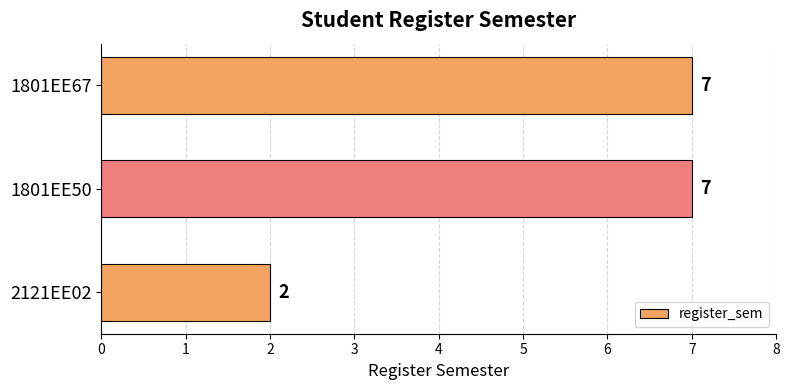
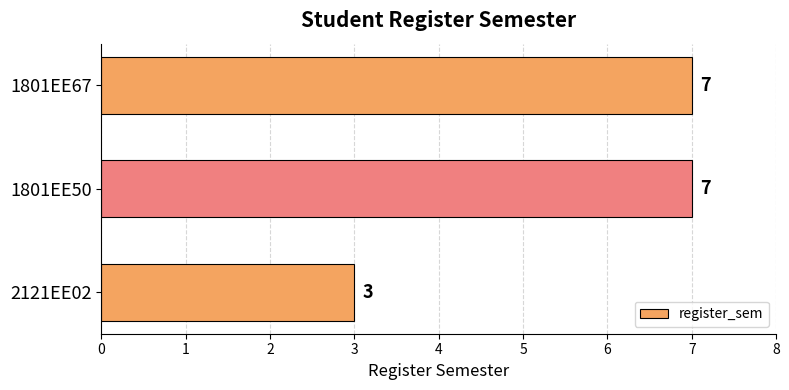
2121EE02: 2 -> 3
